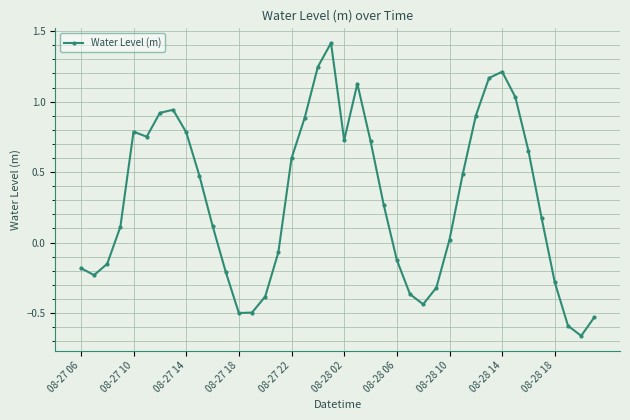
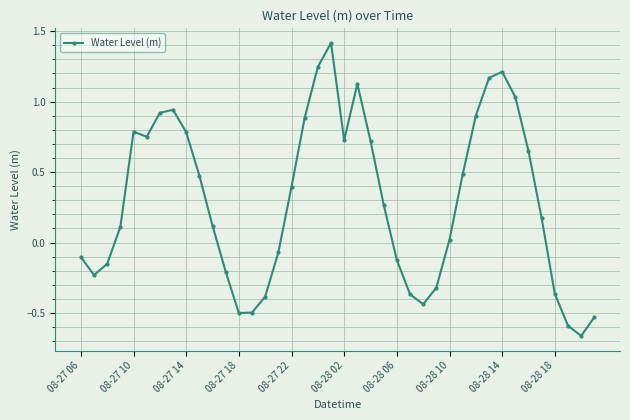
08-27 06: -0.18 -> -0.10
08-27 22: 0.60 -> 0.40
08-28 18: -0.28 -> -0.36
